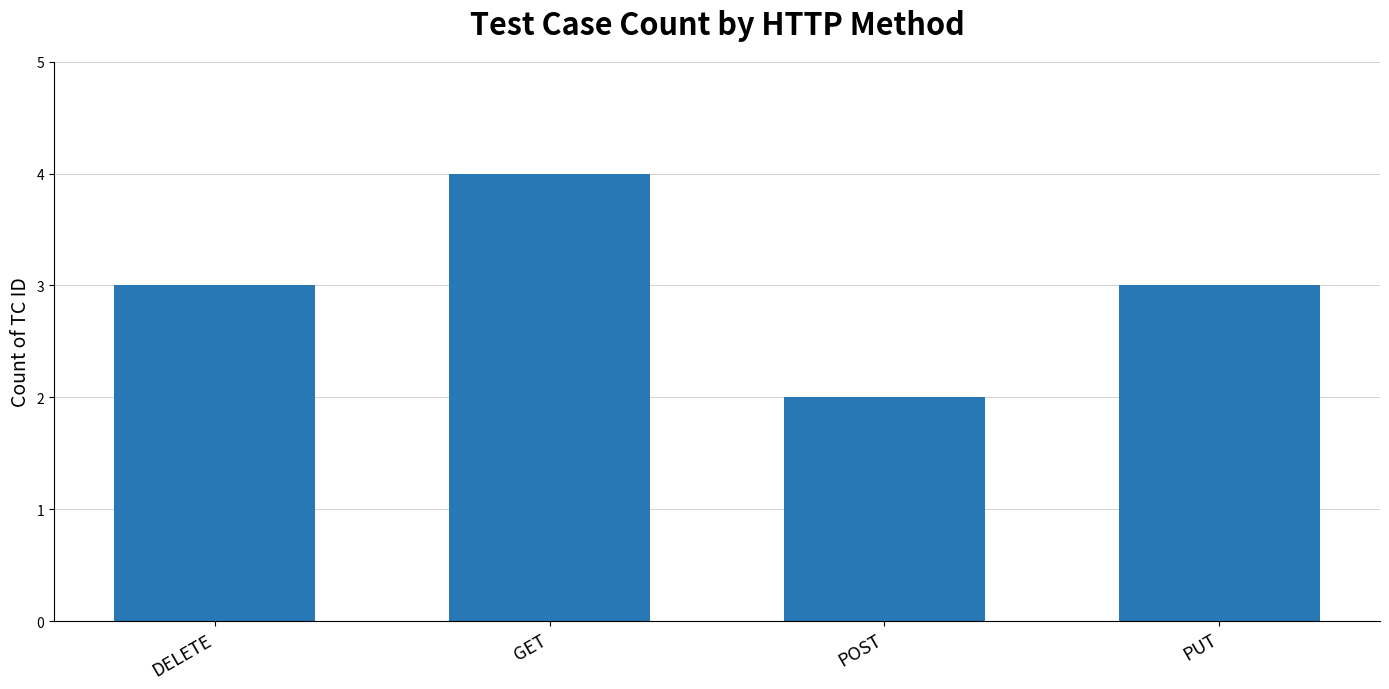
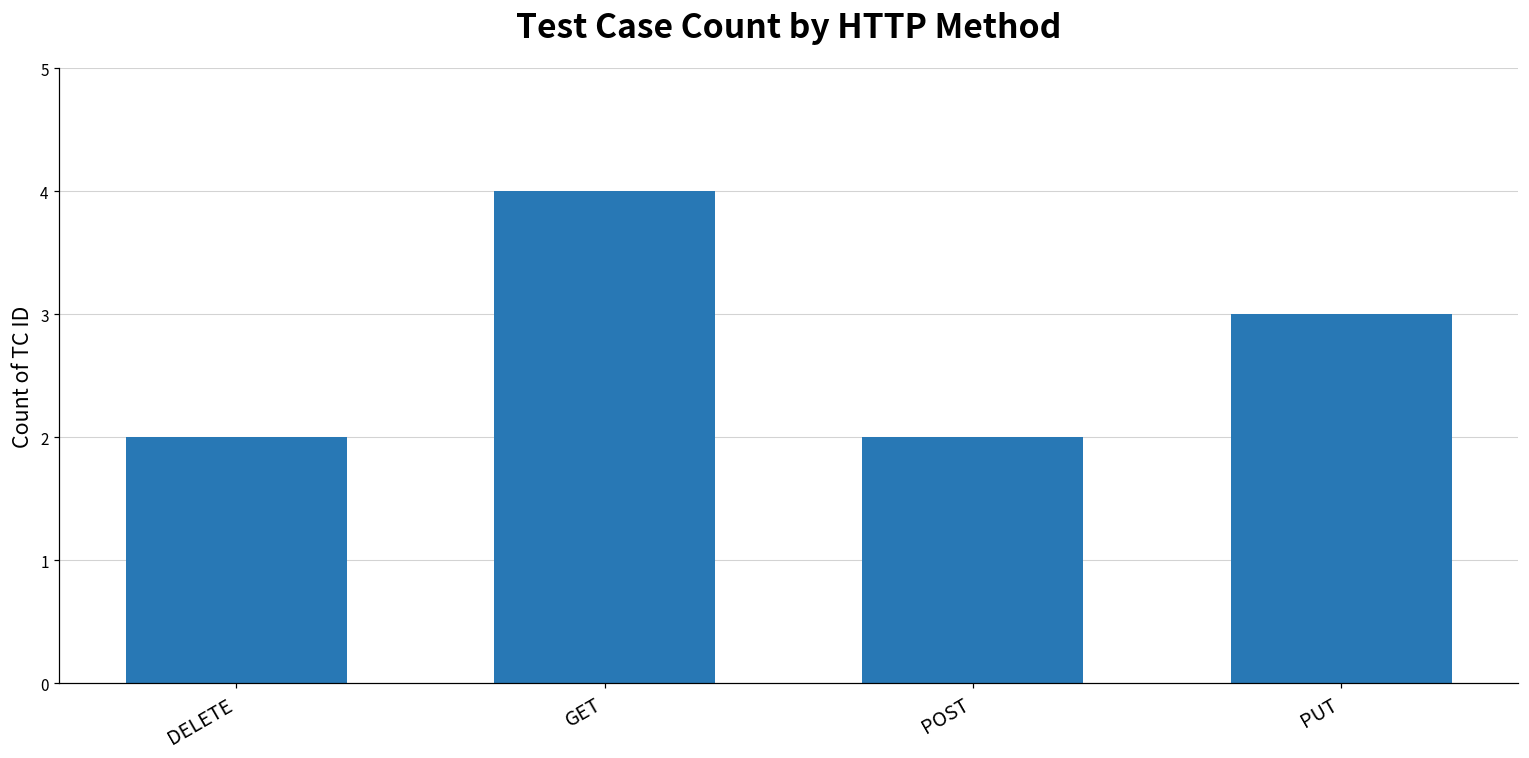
DELETE: 3 -> 2
